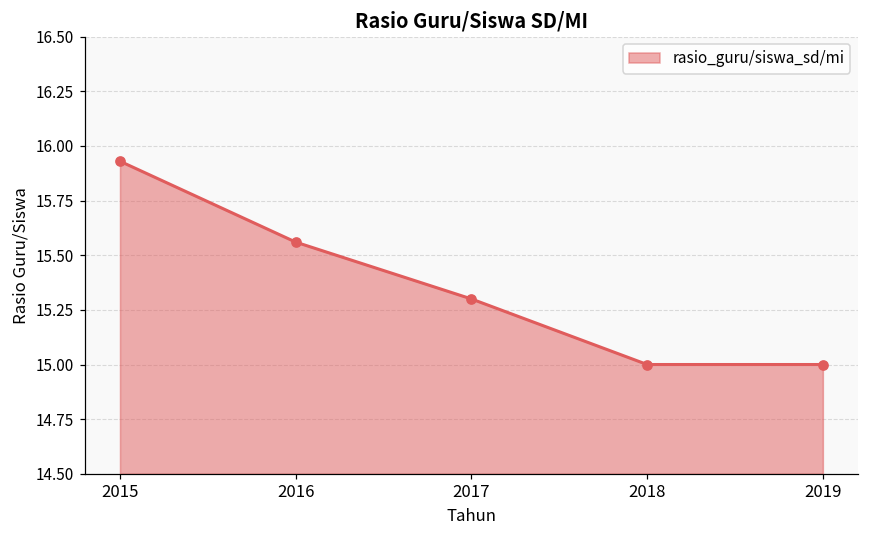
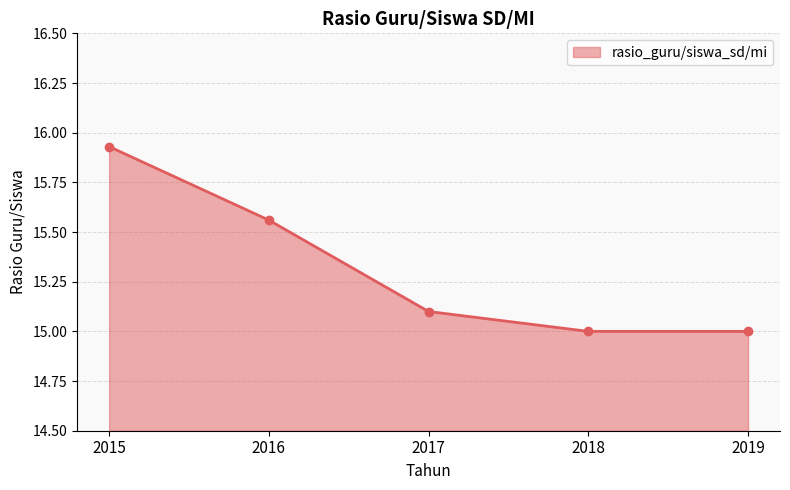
2017: 15.3 -> 15.1
